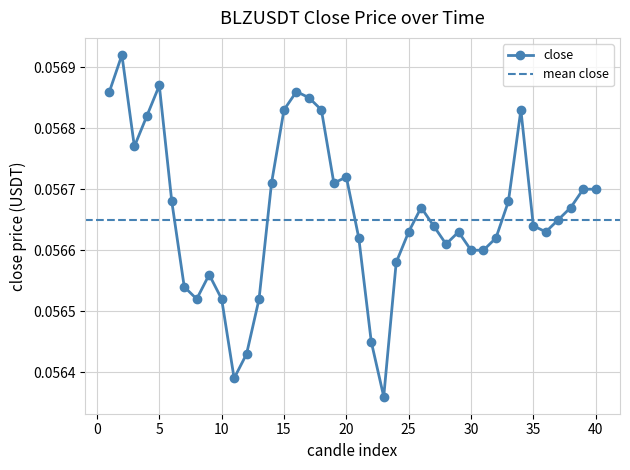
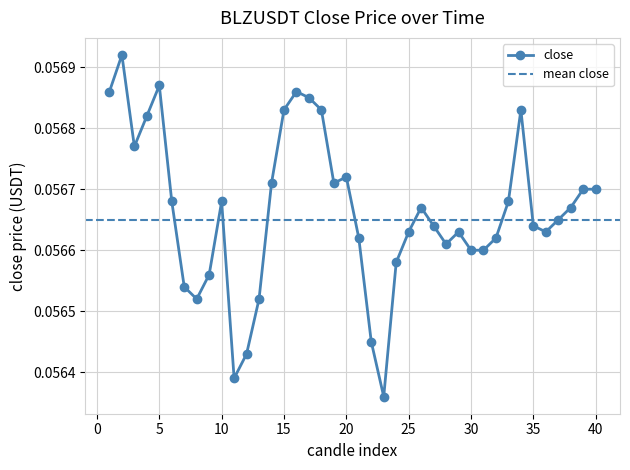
10: 0.05652 -> 0.05668
